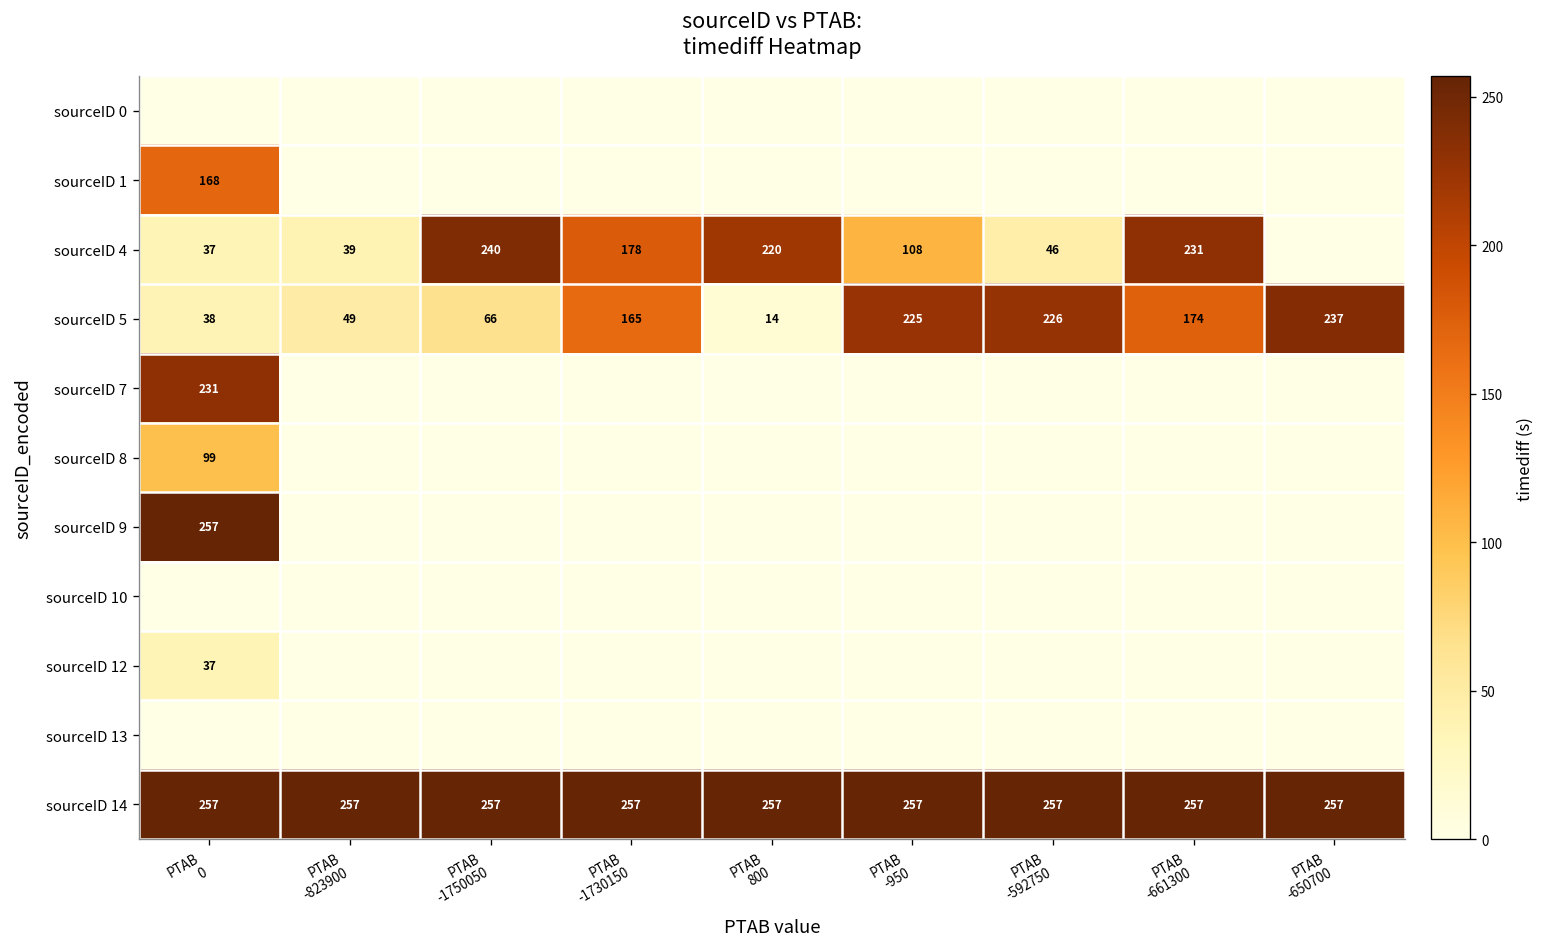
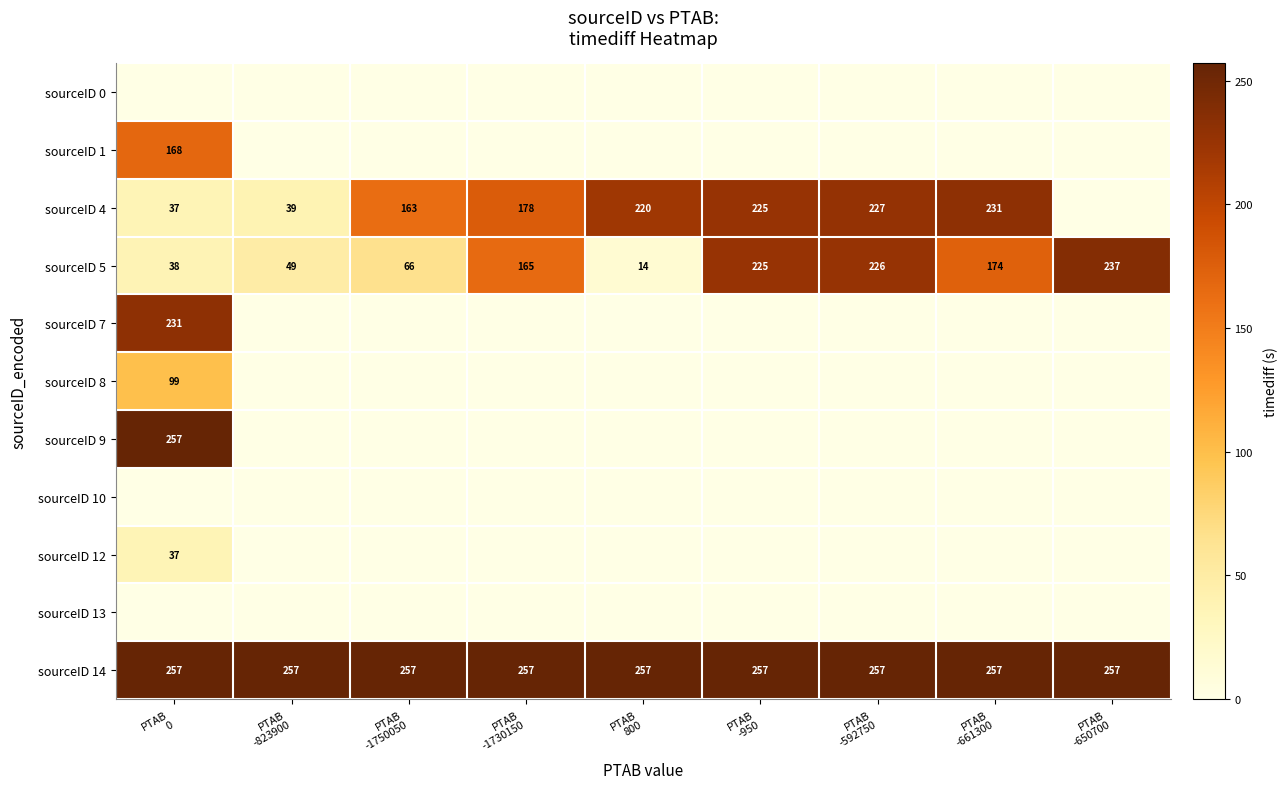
sourceID 4, PTAB -1750050: 240 -> 163
sourceID 4, PTAB -950: 108 -> 225
sourceID 4, PTAB -592750: 46 -> 227
